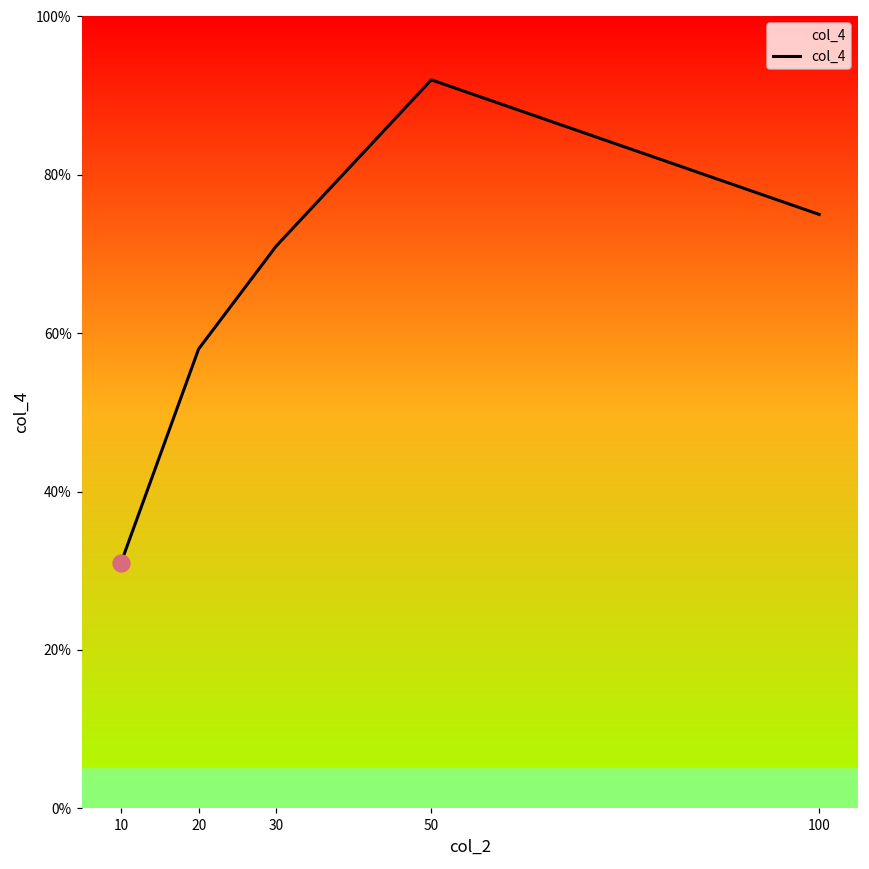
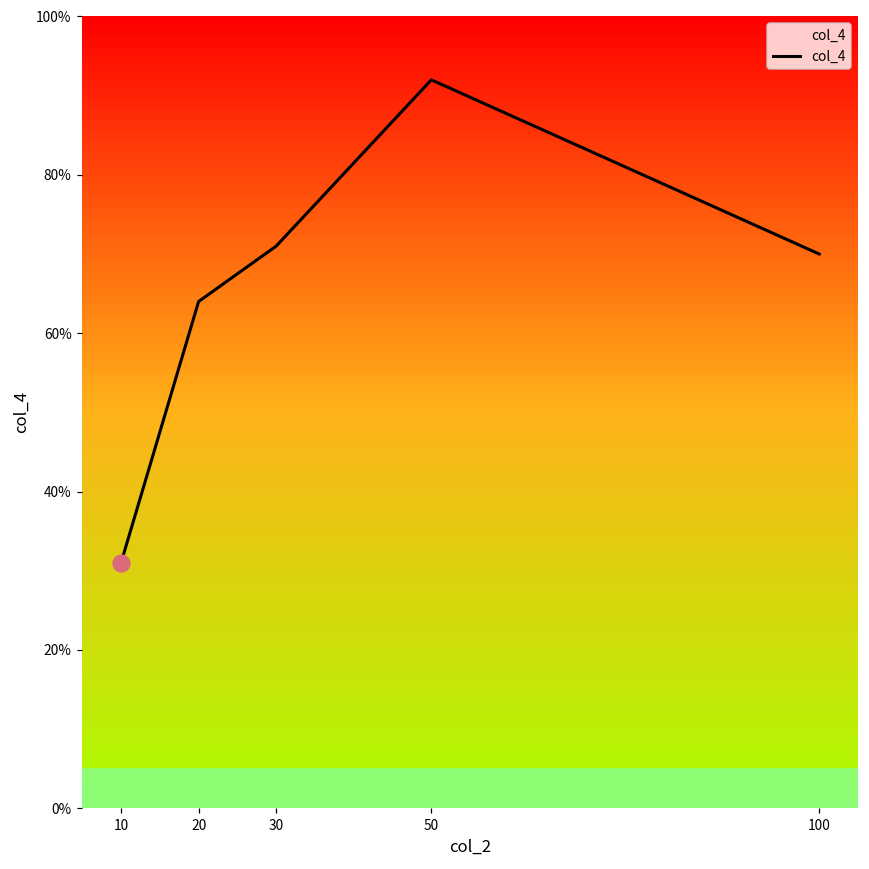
col_4, 20: 58% -> 64%
col_4, 100: 75% -> 70%
